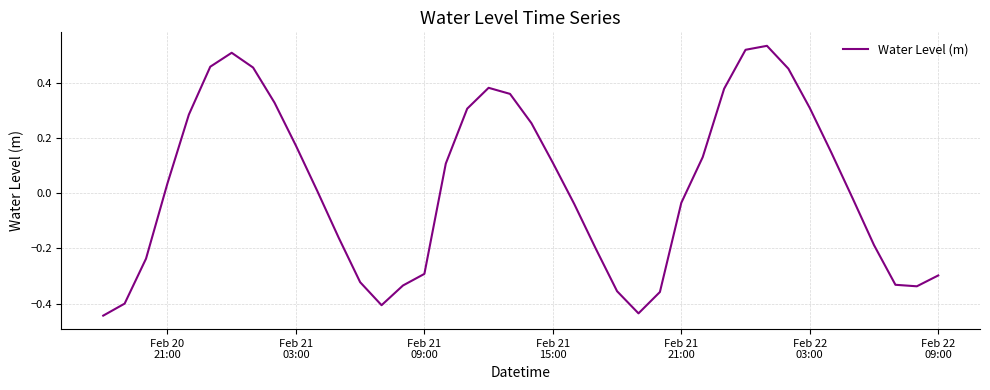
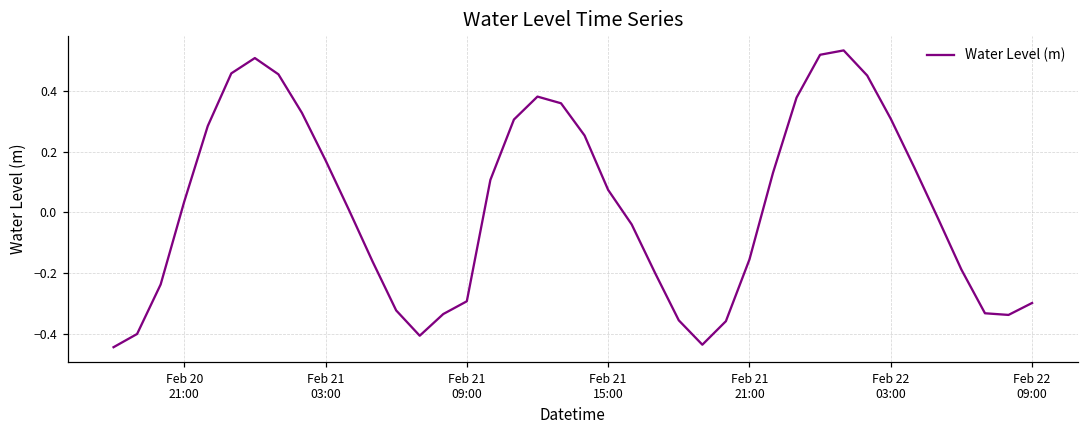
Feb 21 15:00: 0.11 -> 0.07
Feb 21 21:00: -0.04 -> -0.15
